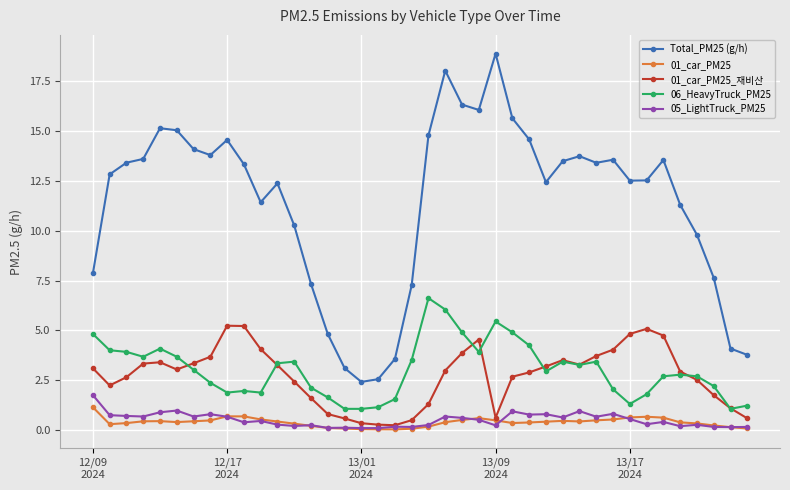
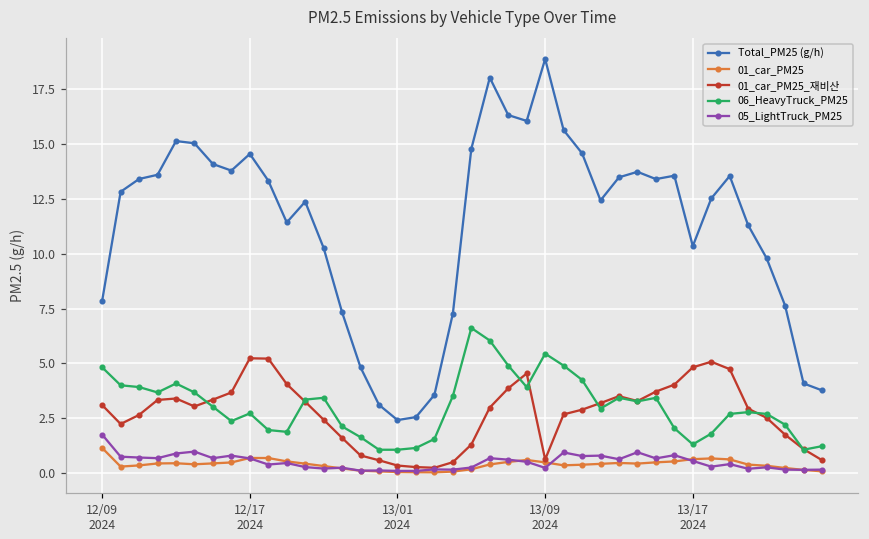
06_HeavyTruck_PM25, 12/17 2024: 1.9 -> 2.7
Total_PM25 (g/h), 13/17 2024: 12.5 -> 10.3
